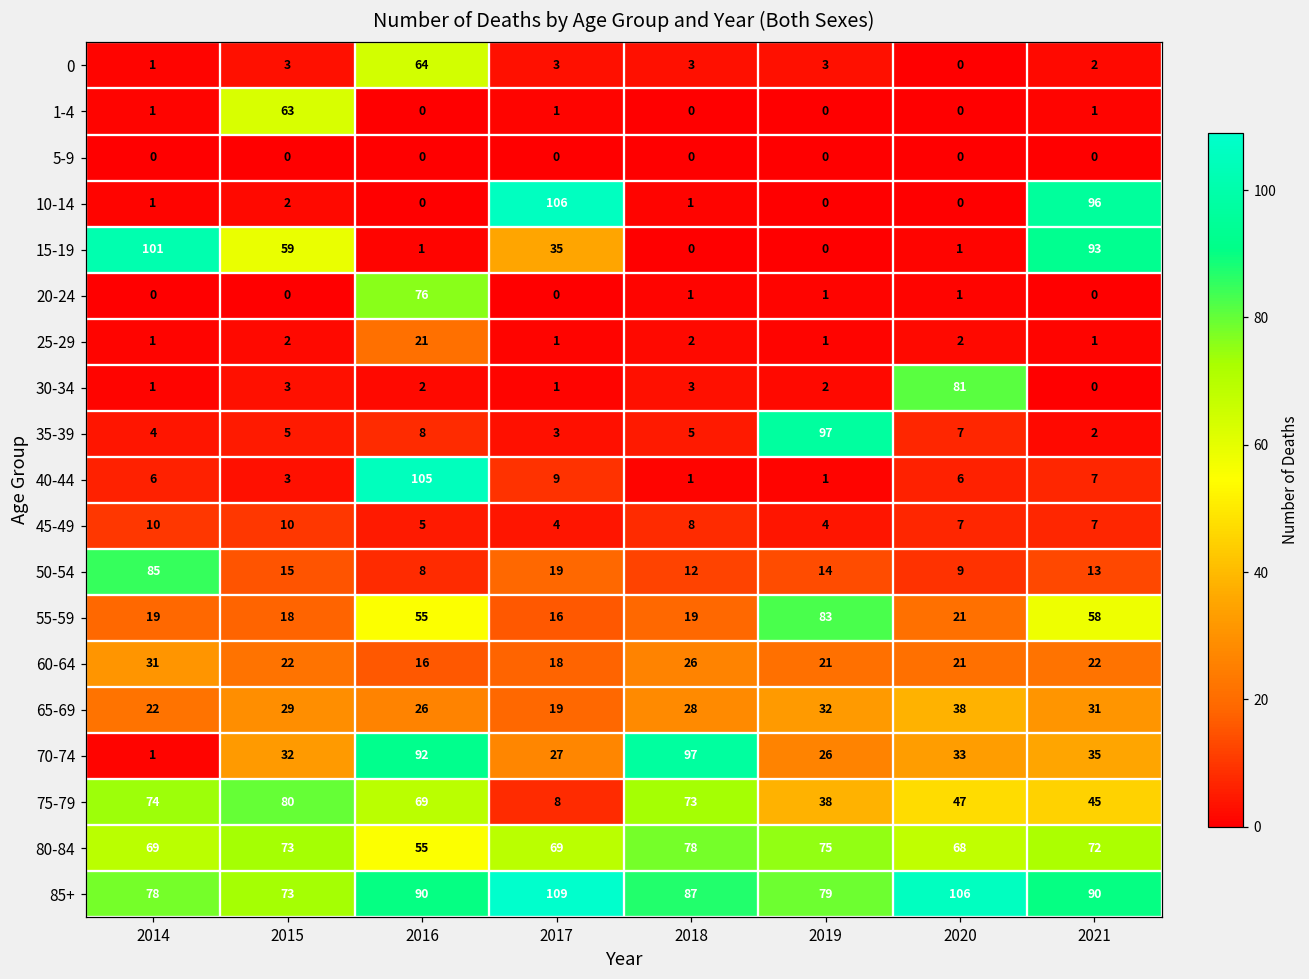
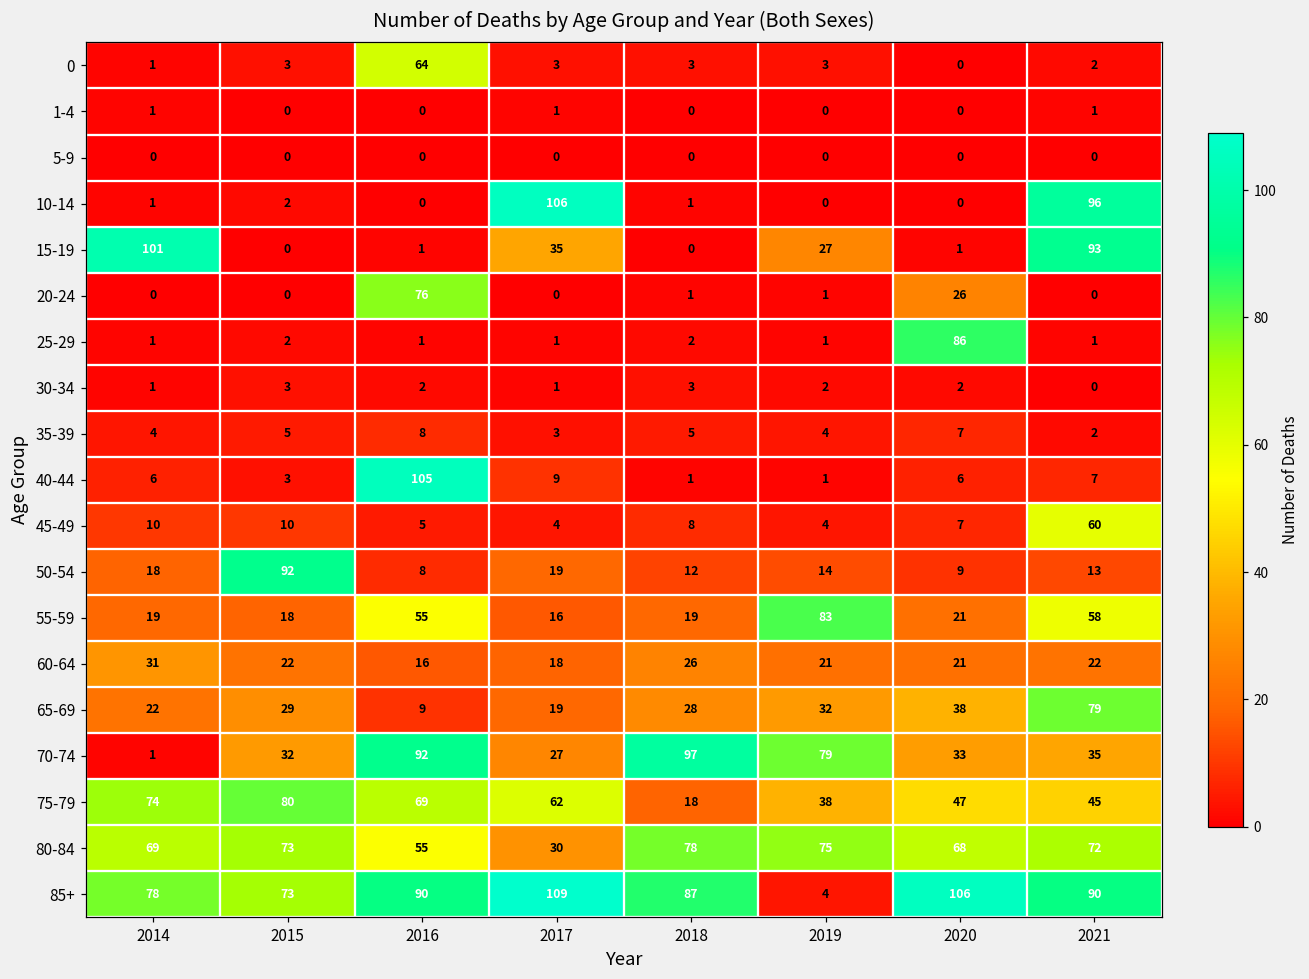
1-4, 2015: 63 -> 0
15-19, 2015: 59 -> 0
15-19, 2019: 0 -> 27
20-24, 2020: 1 -> 26
25-29, 2016: 21 -> 1
25-29, 2020: 2 -> 86
30-34, 2020: 81 -> 2
35-39, 2019: 97 -> 4
45-49, 2021: 7 -> 60
50-54, 2014: 85 -> 18
50-54, 2015: 15 -> 92
65-69, 2016: 26 -> 9
65-69, 2021: 31 -> 79
70-74, 2019: 26 -> 79
75-79, 2017: 8 -> 62
75-79, 2018: 73 -> 18
80-84, 2017: 69 -> 30
85+, 2019: 79 -> 4
